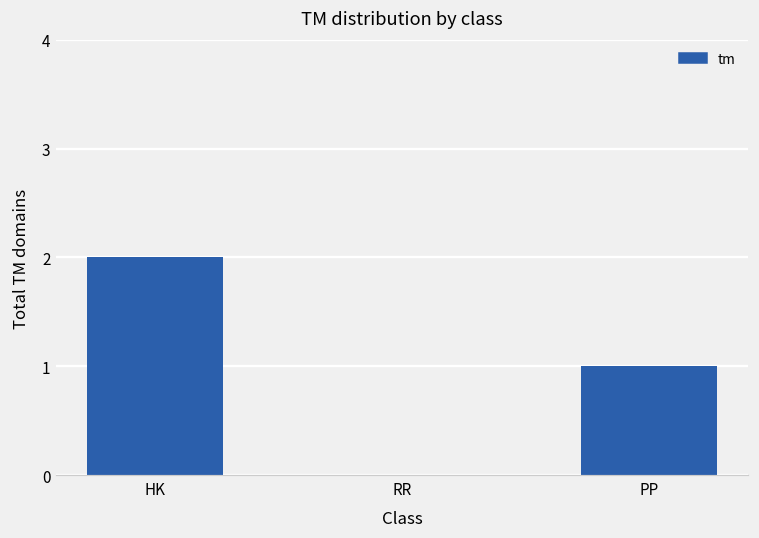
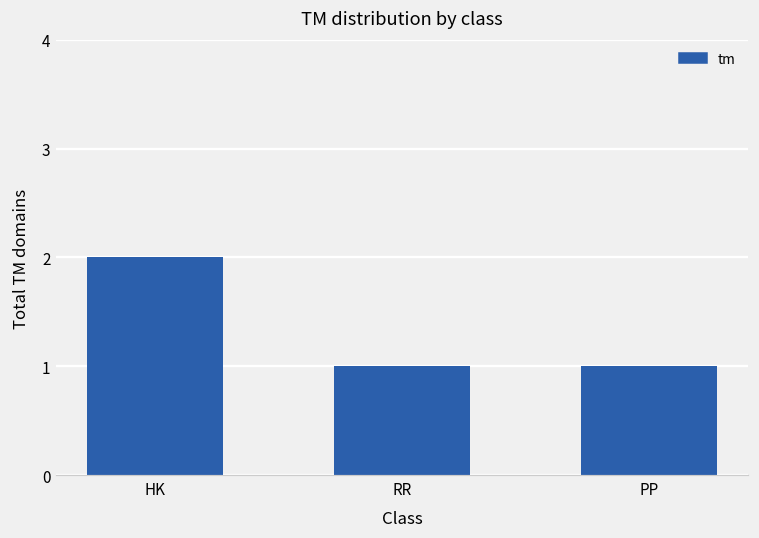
RR: 0 -> 1
